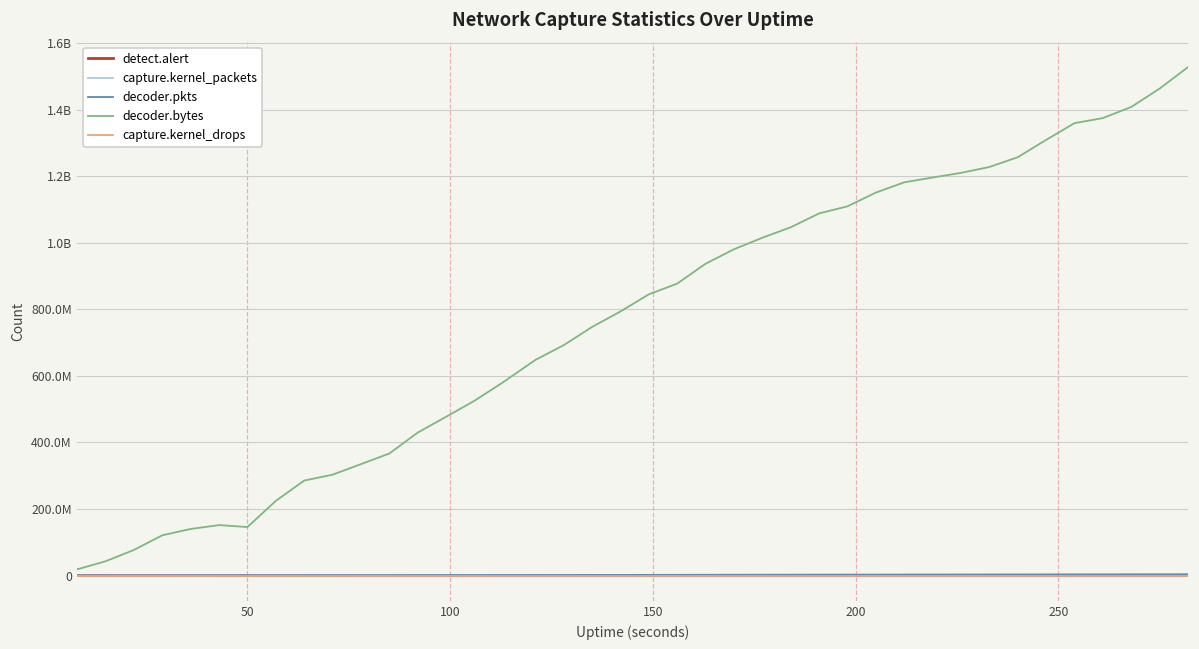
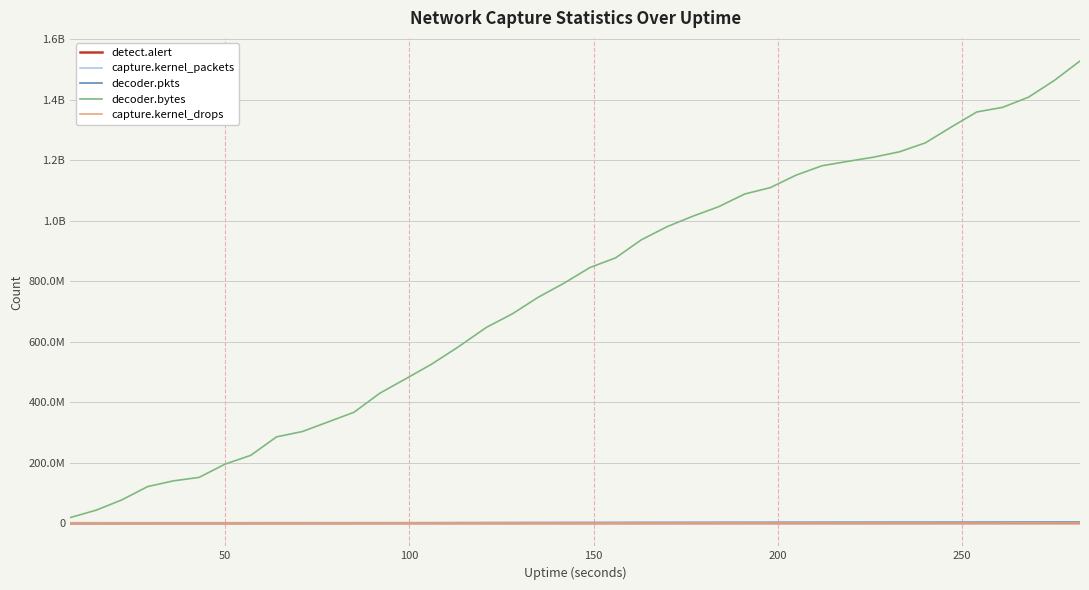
decoder.bytes, 50: 150000000 -> 200000000
